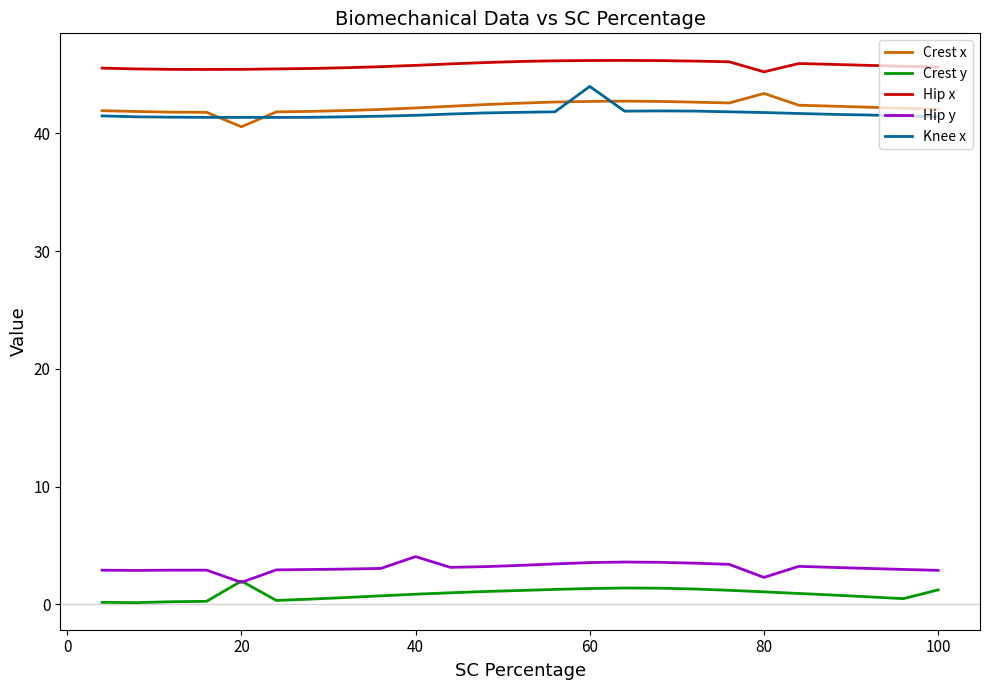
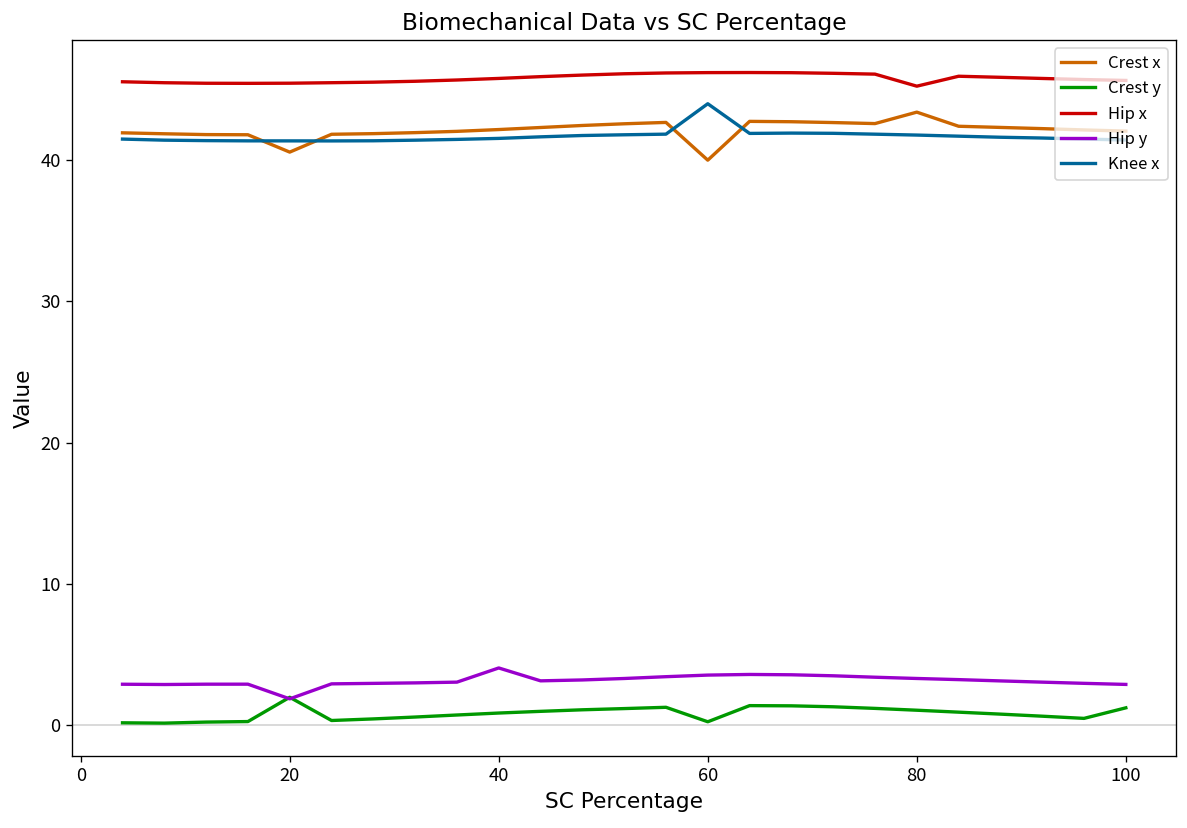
Crest x, 60: 42.7 -> 40.0
Crest y, 60: 1.3 -> 0.2
Hip y, 80: 2.3 -> 3.3
